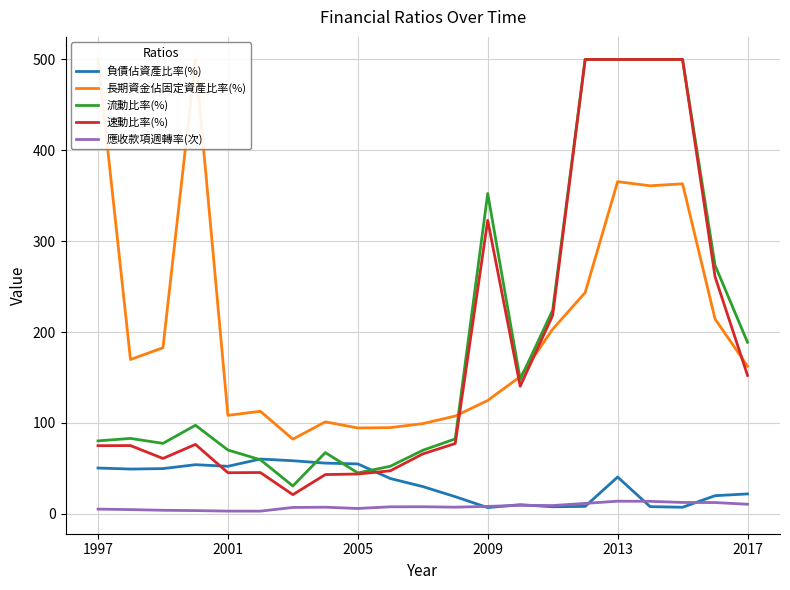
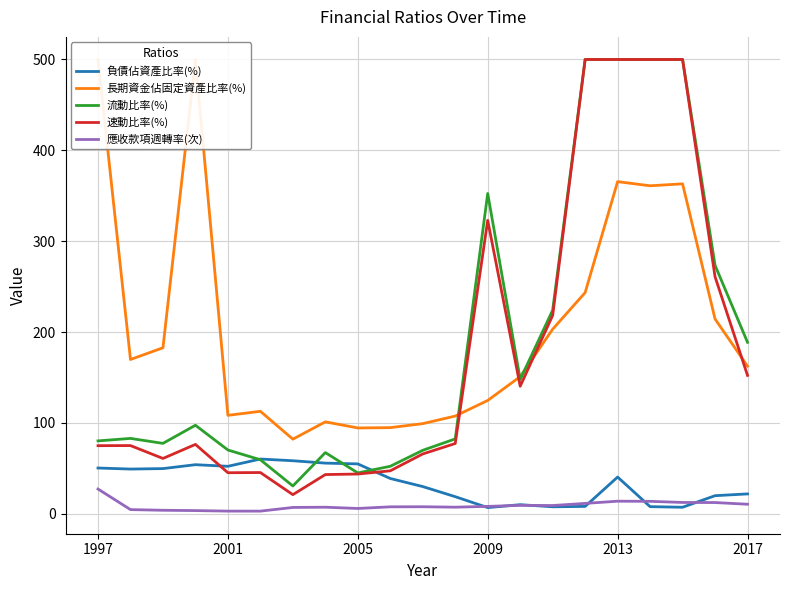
應收款項週轉率(次), 1997: 10 -> 30
